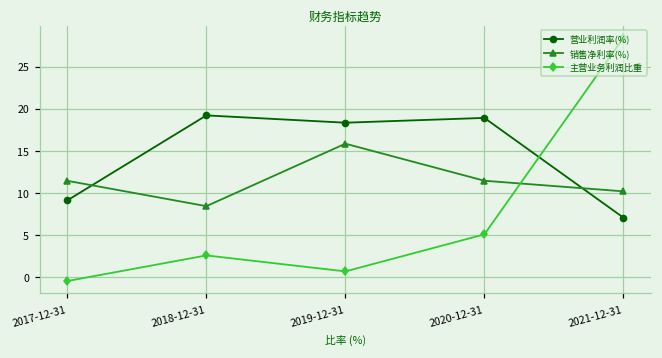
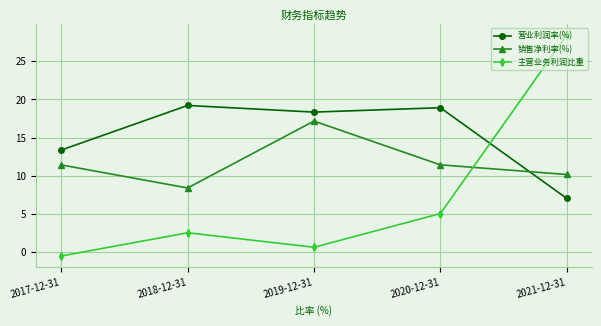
营业利润率(%), 2017-12-31: 9 -> 13
销售净利率(%), 2019-12-31: 16 -> 17
